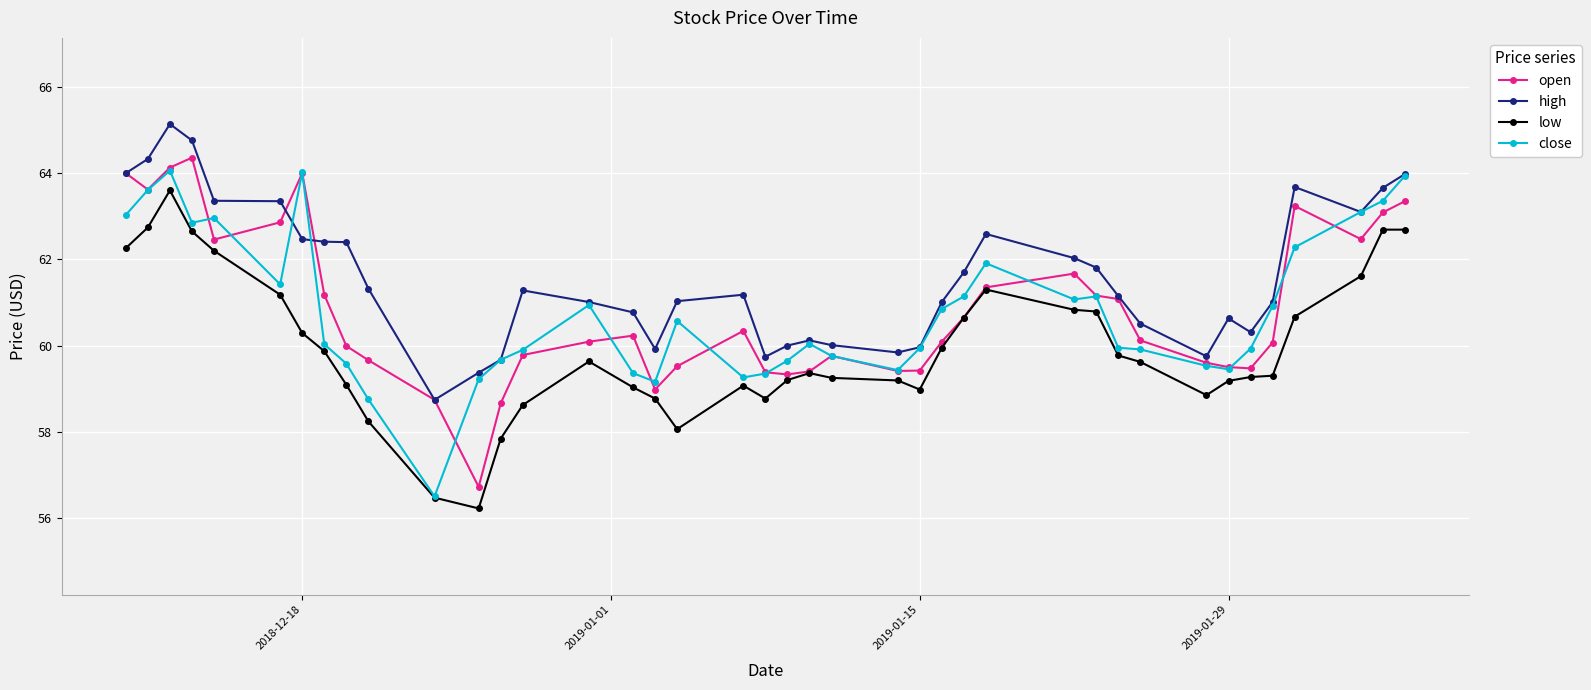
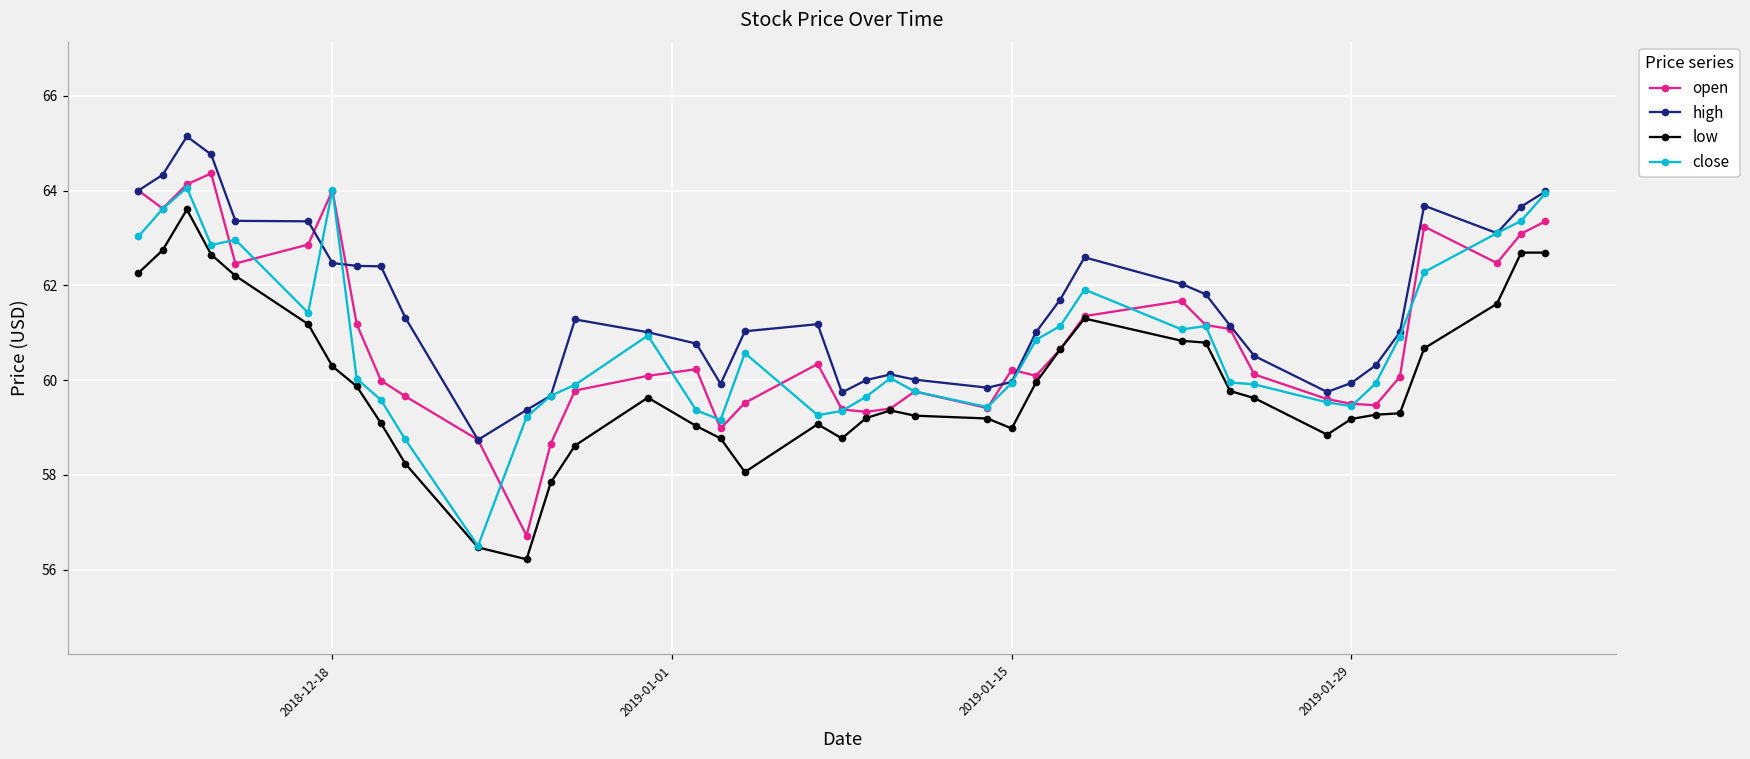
open, 2019-01-15: 59.4 -> 60.2
high, 2019-01-29: 60.6 -> 59.9
